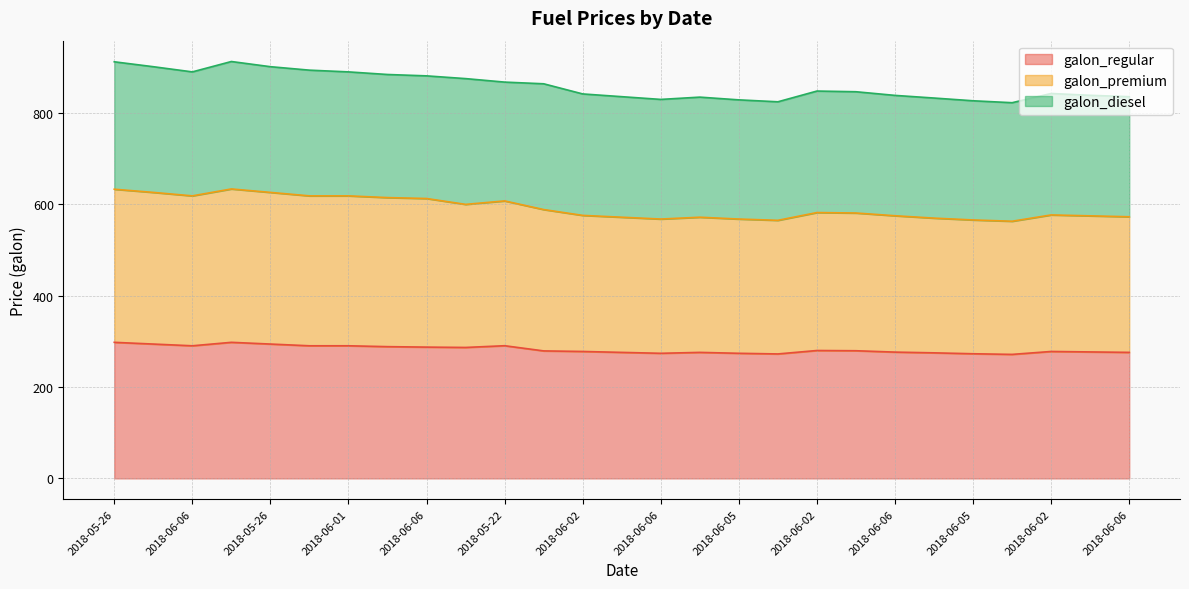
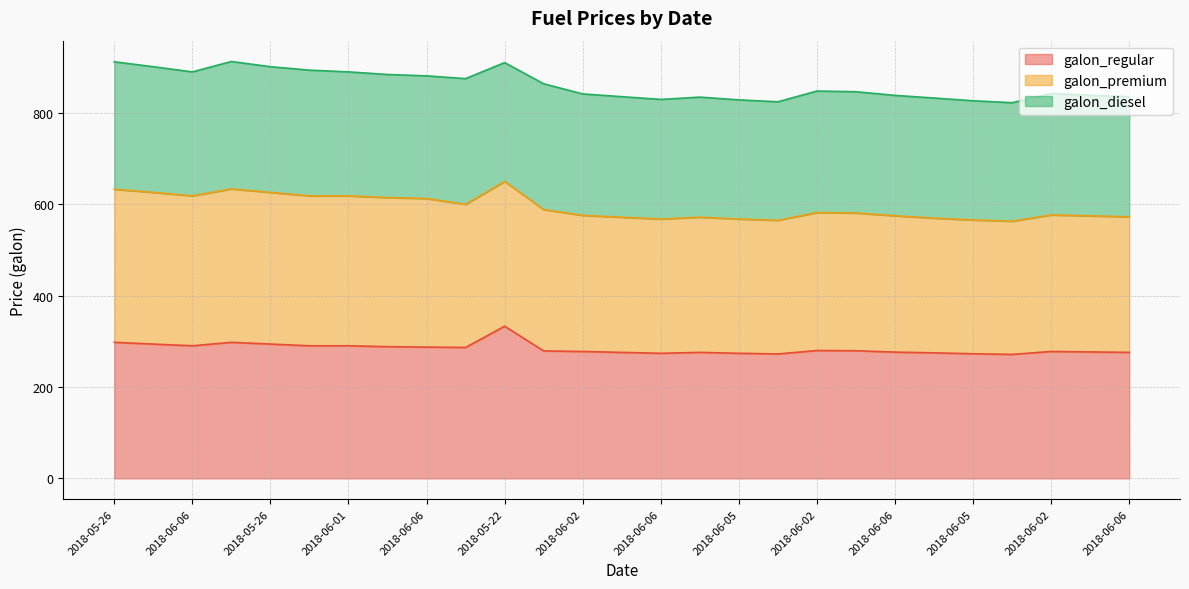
galon_regular, 2018-05-22: 290 -> 330
